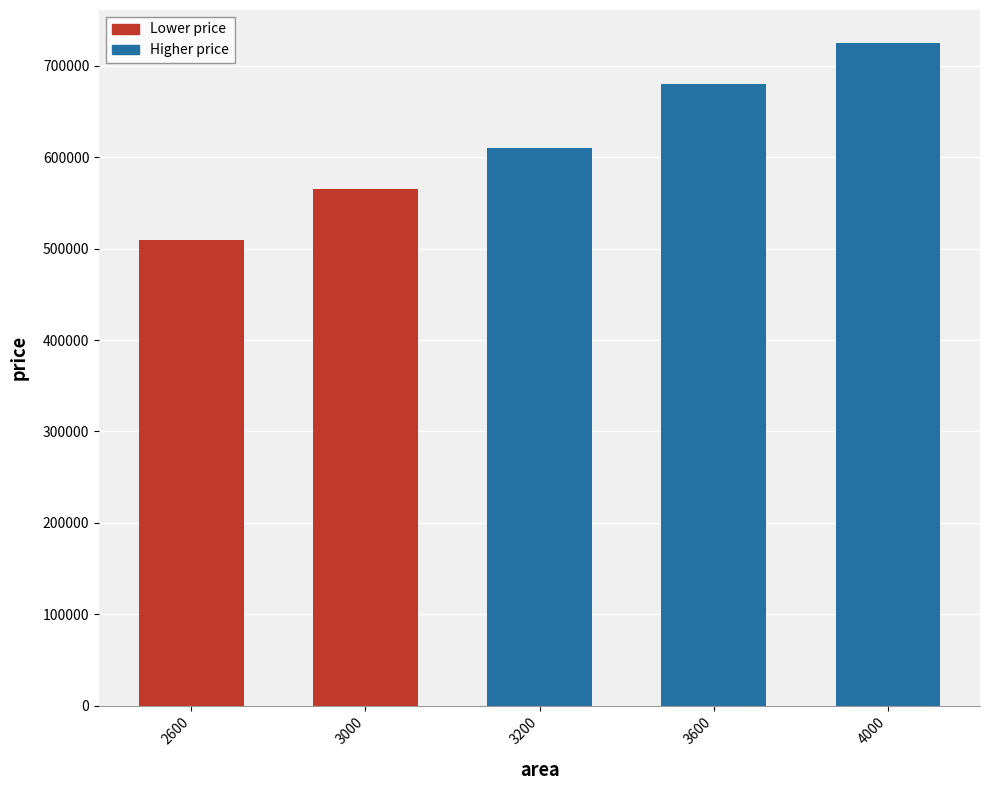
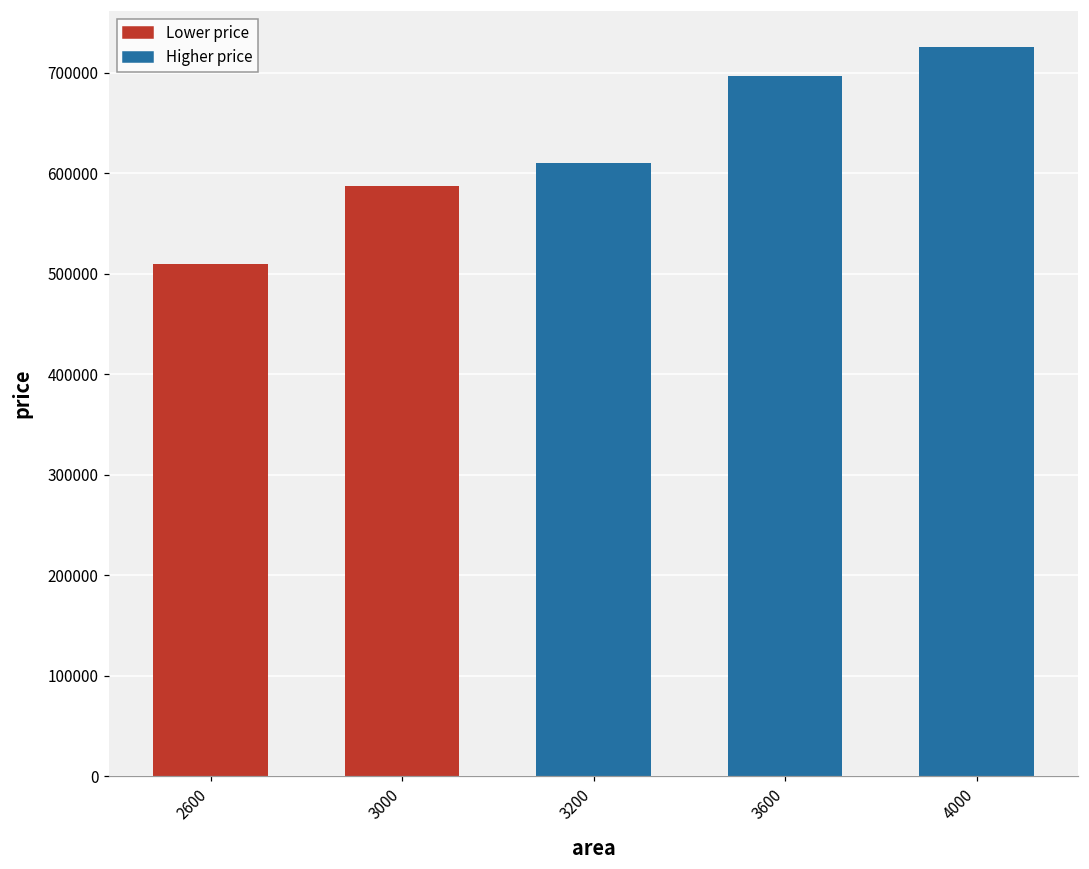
3000: 570000 -> 590000
3600: 680000 -> 700000
